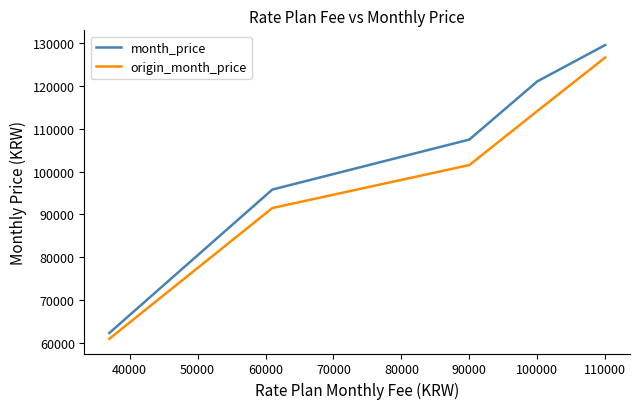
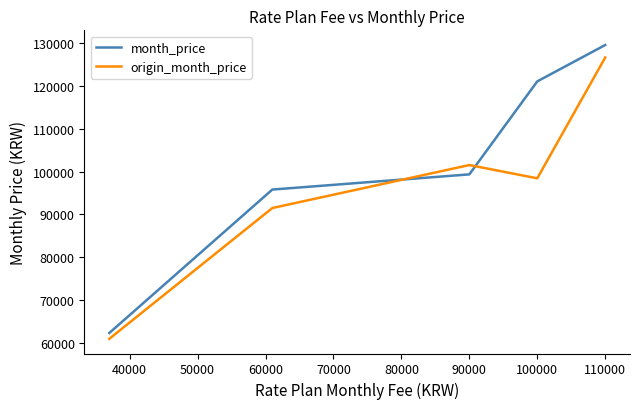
month_price, 90000: 107000 -> 99000
origin_month_price, 100000: 114000 -> 98000
